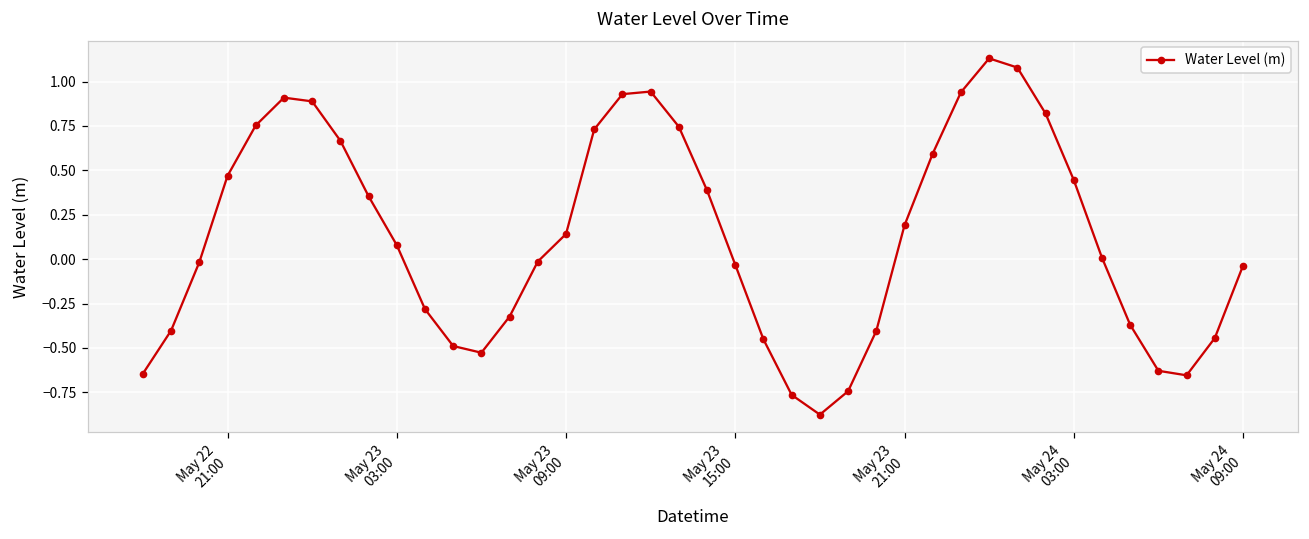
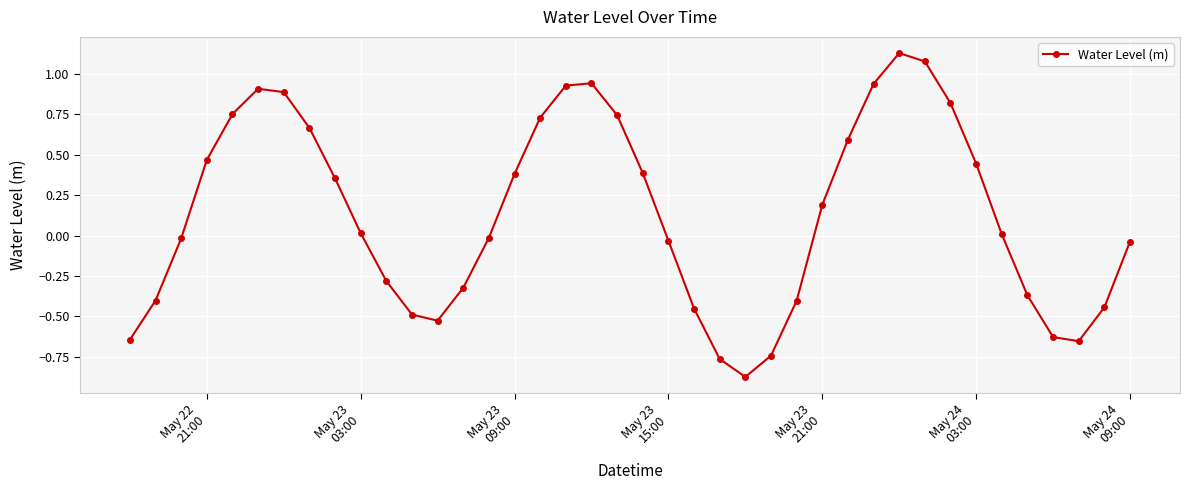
May 23 03:00: 0.08 -> 0.02
May 23 09:00: 0.14 -> 0.38
